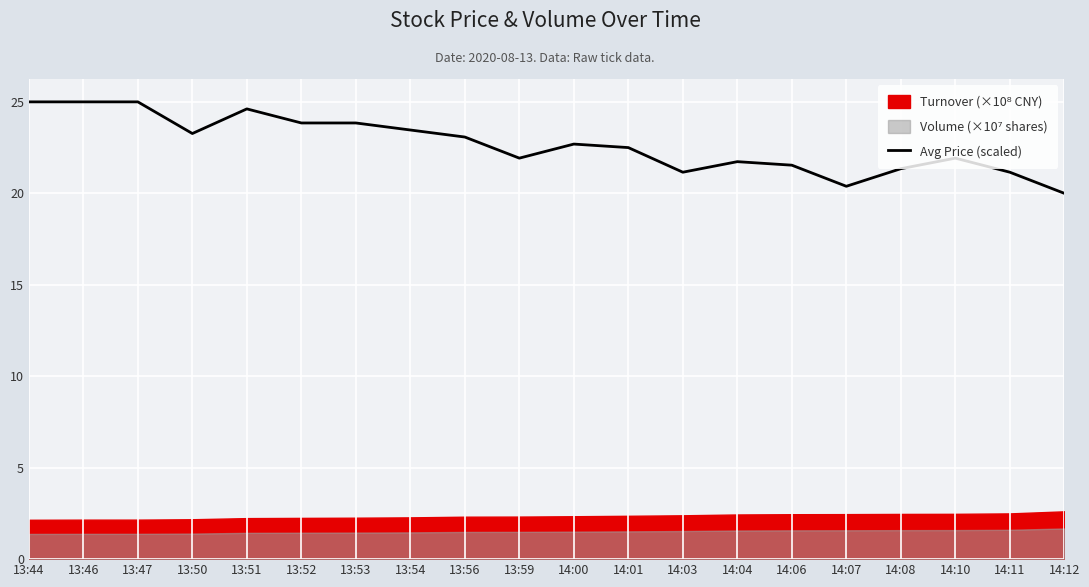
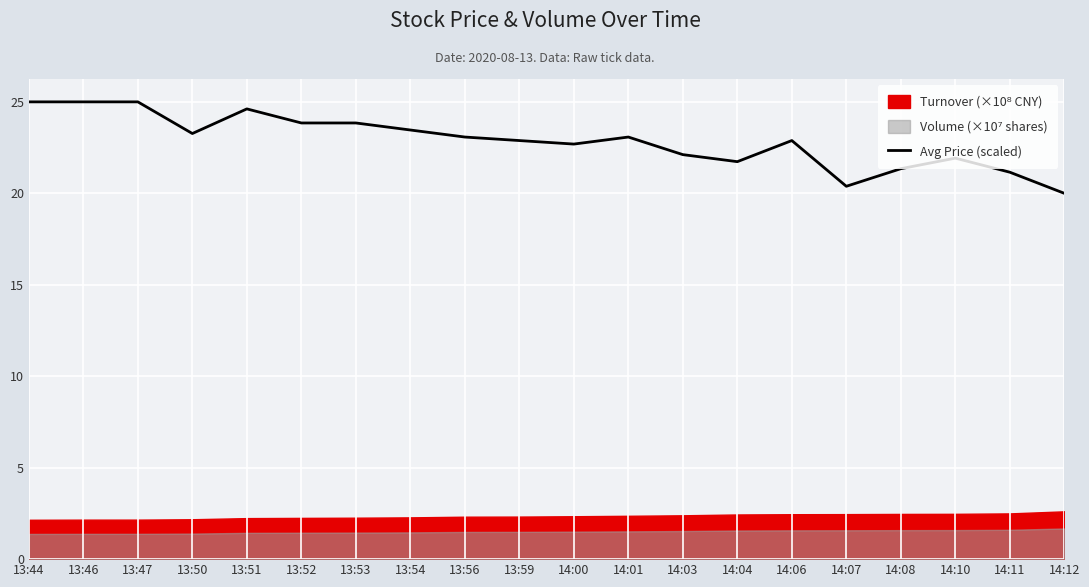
Avg Price (scaled), 13:59: 21.9 -> 22.9
Avg Price (scaled), 14:01: 22.5 -> 23.1
Avg Price (scaled), 14:03: 21.2 -> 22.1
Avg Price (scaled), 14:06: 21.5 -> 22.9
